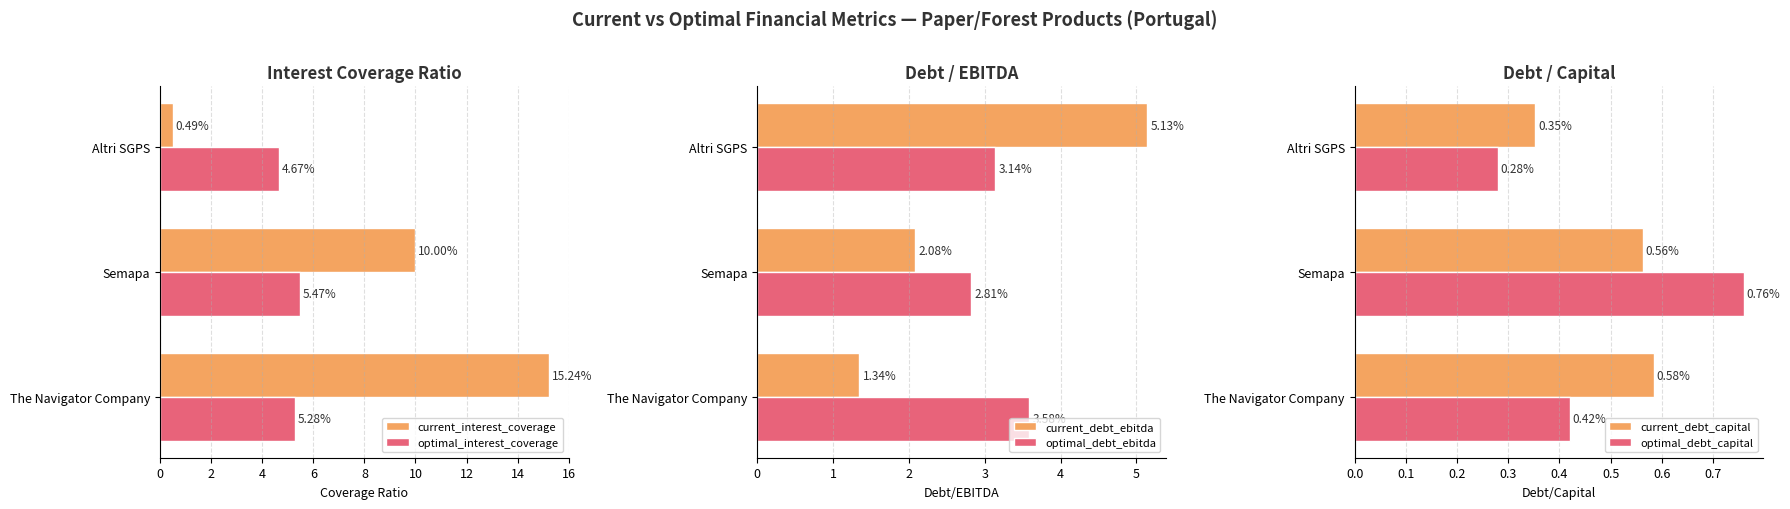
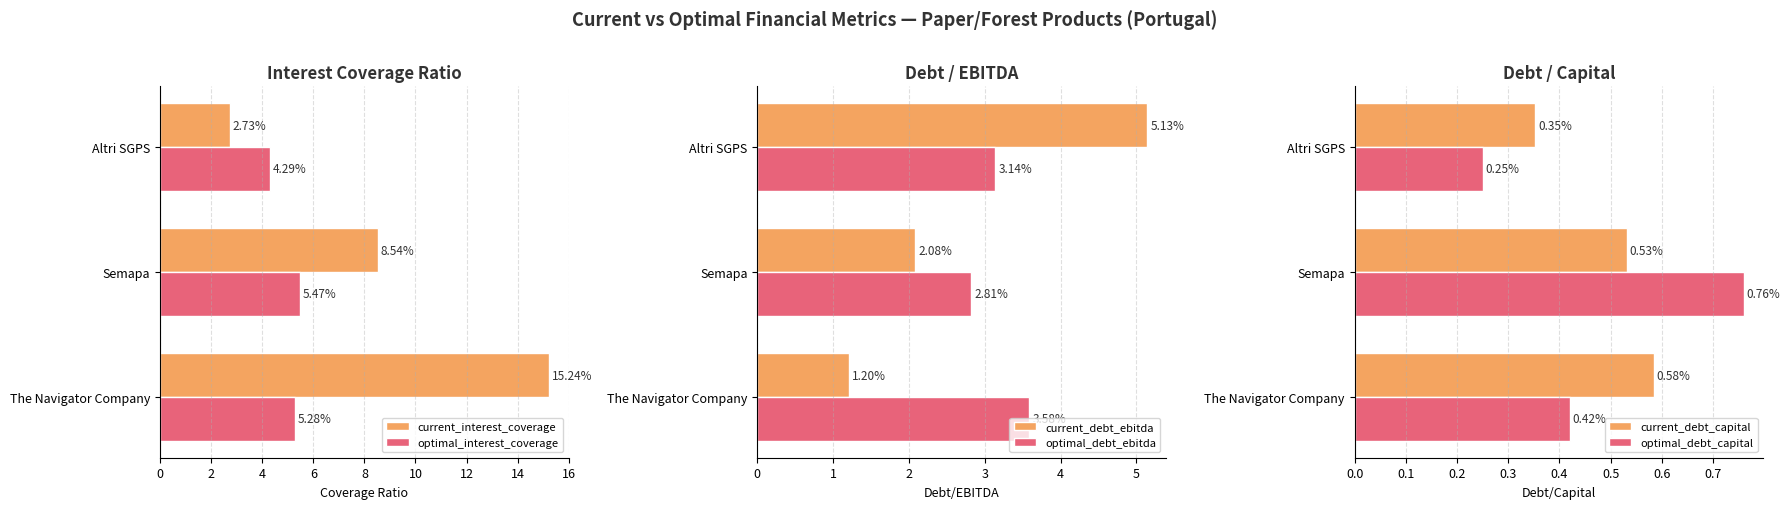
Interest Coverage Ratio, current_interest_coverage, Altri SGPS: 0.49% -> 2.73%
Interest Coverage Ratio, optimal_interest_coverage, Altri SGPS: 4.67% -> 4.29%
Interest Coverage Ratio, current_interest_coverage, Semapa: 10.00% -> 8.54%
Debt / EBITDA, current_debt_ebitda, The Navigator Company: 1.34% -> 1.20%
Debt / Capital, optimal_debt_capital, Altri SGPS: 0.28% -> 0.25%
Debt / Capital, current_debt_capital, Semapa: 0.56% -> 0.53%
